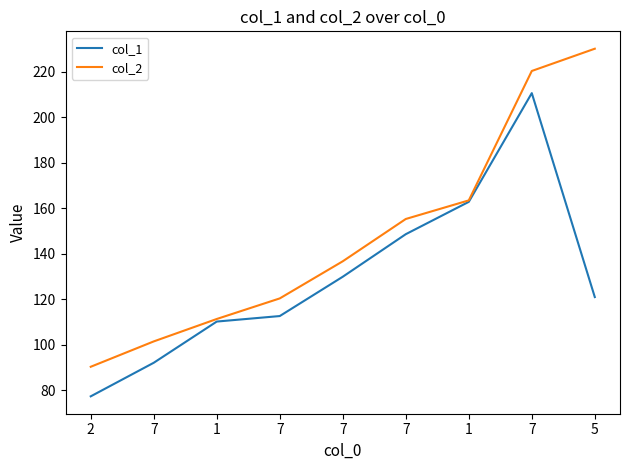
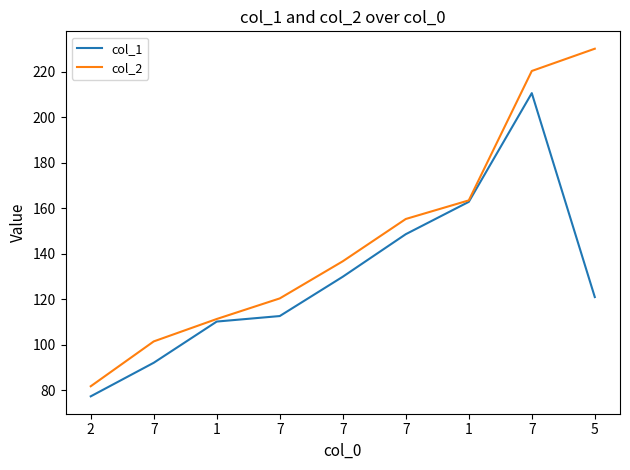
col_2, 2: 90 -> 82
